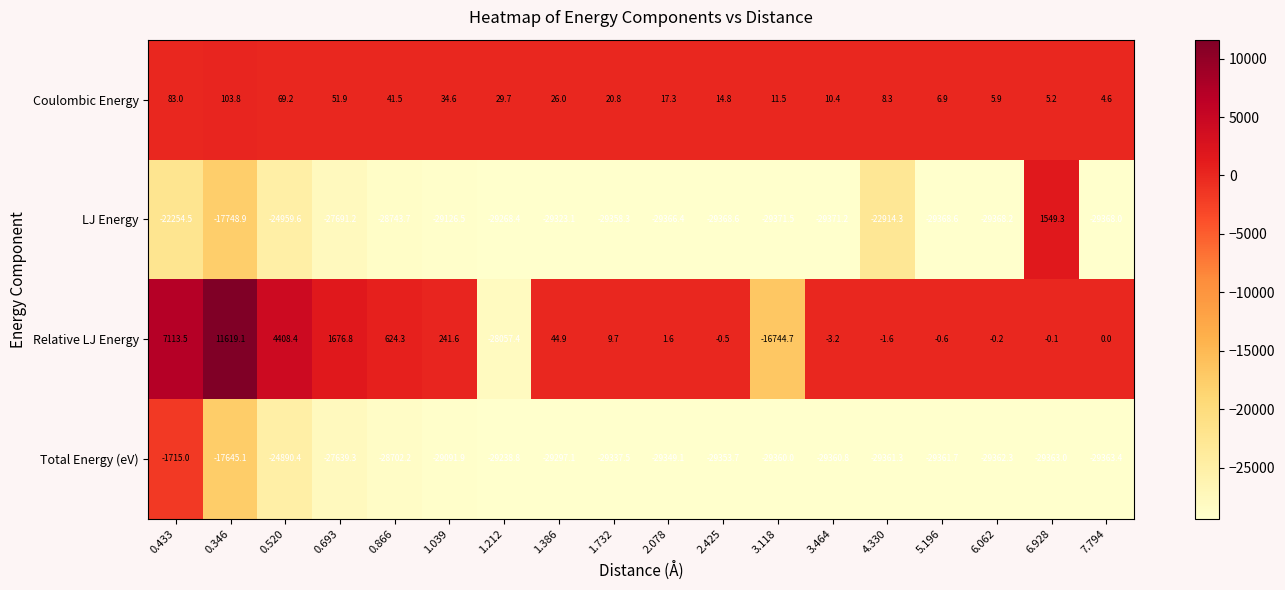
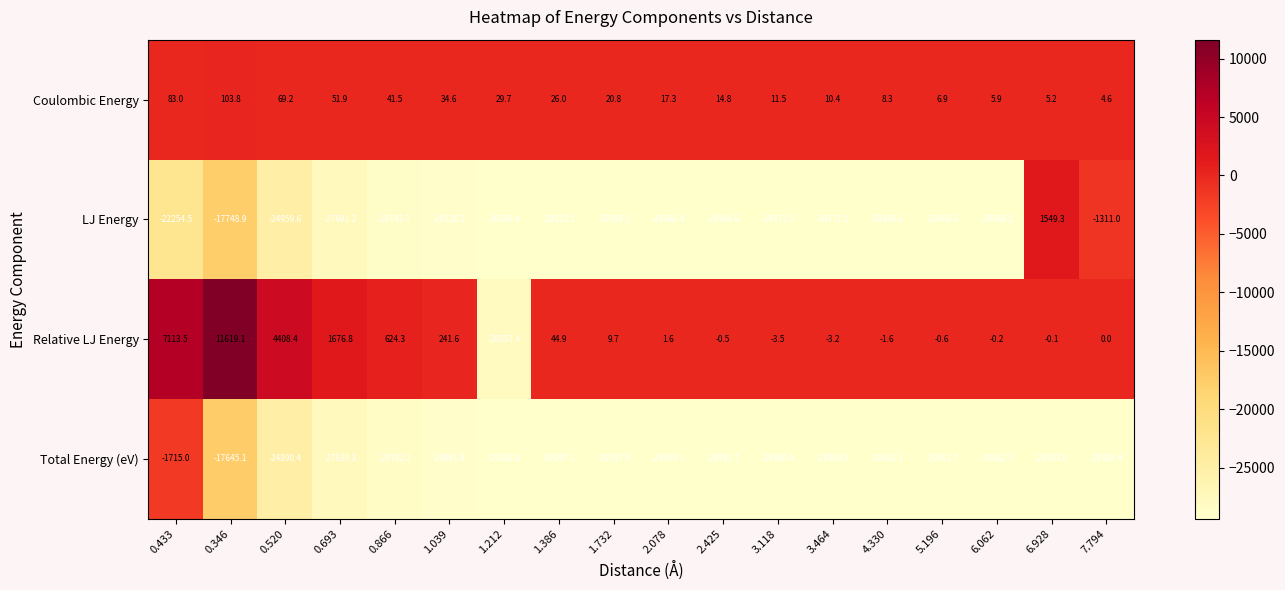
LJ Energy, 4.330: -22914.3 -> -29369.6
LJ Energy, 7.794: -29368.0 -> -1311.0
Relative LJ Energy, 3.118: -16744.7 -> -3.5
